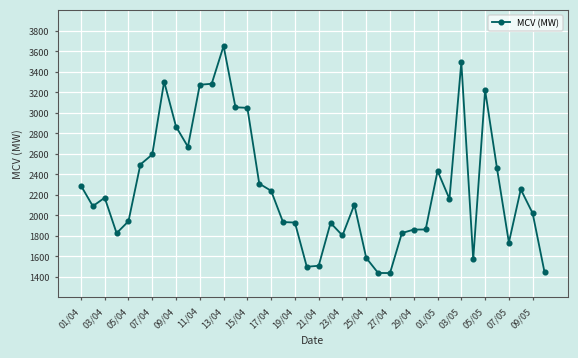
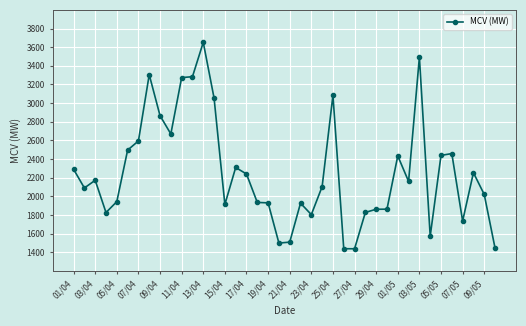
15/04: 3000 -> 1900
25/04: 1600 -> 3100
05/05: 3200 -> 2400
